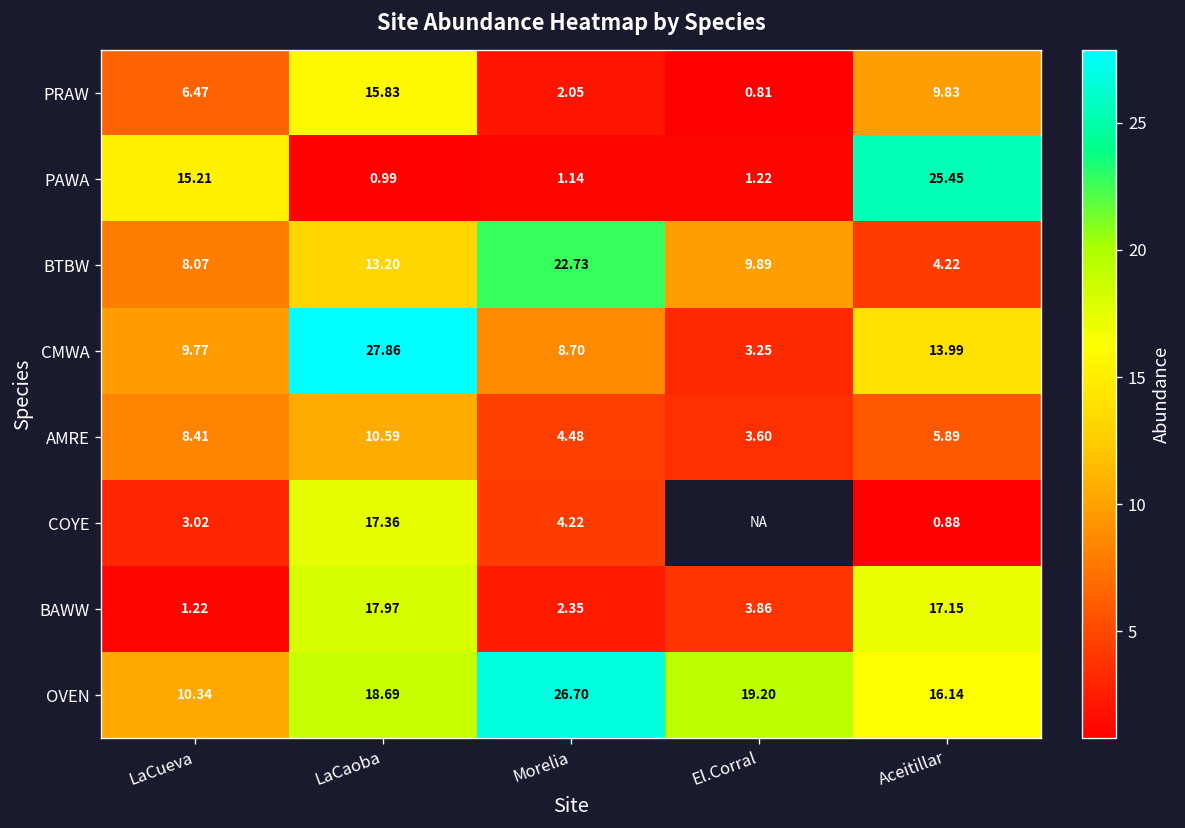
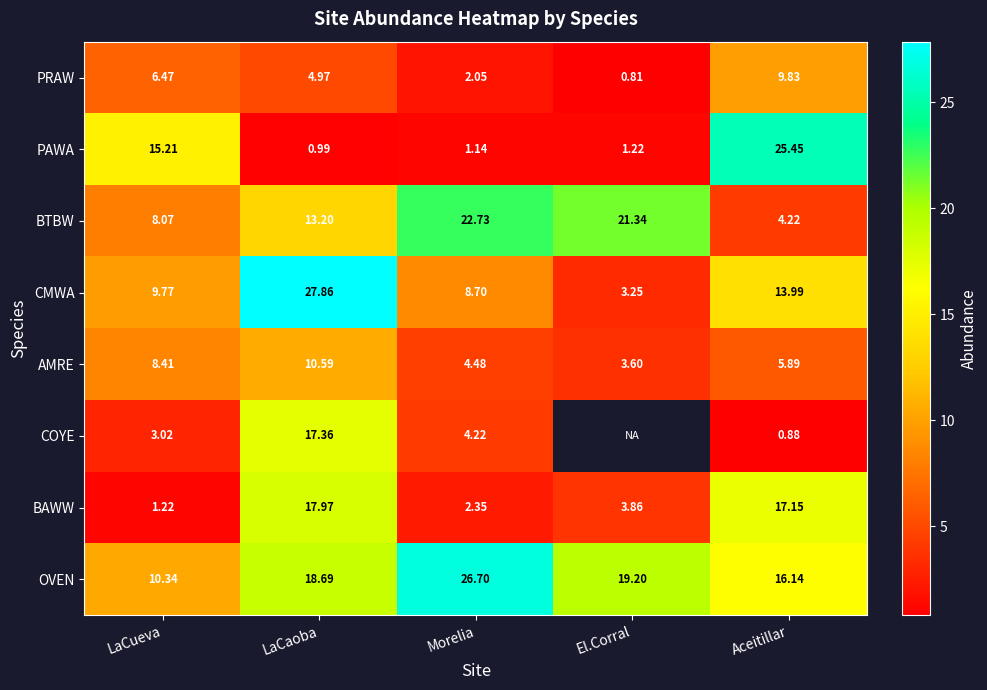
PRAW, LaCaoba: 15.83 -> 4.97
BTBW, El.Corral: 9.89 -> 21.34
